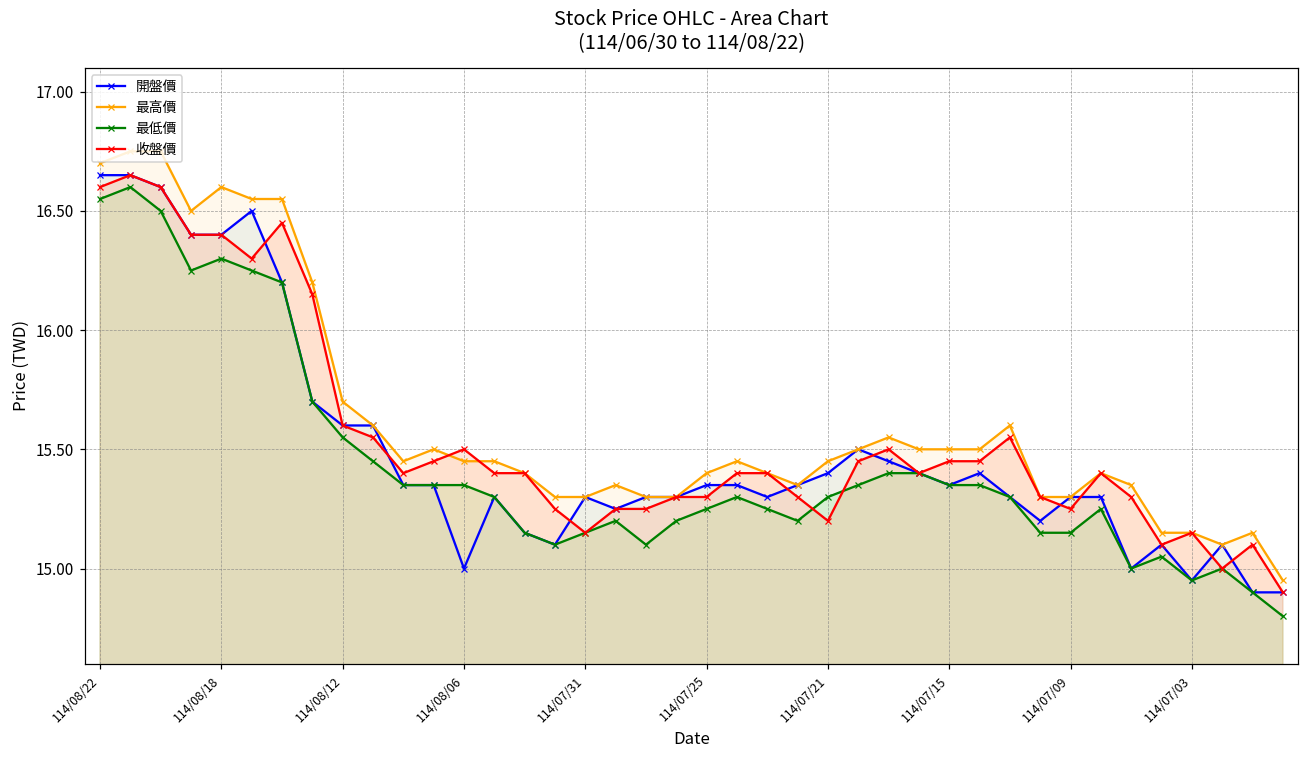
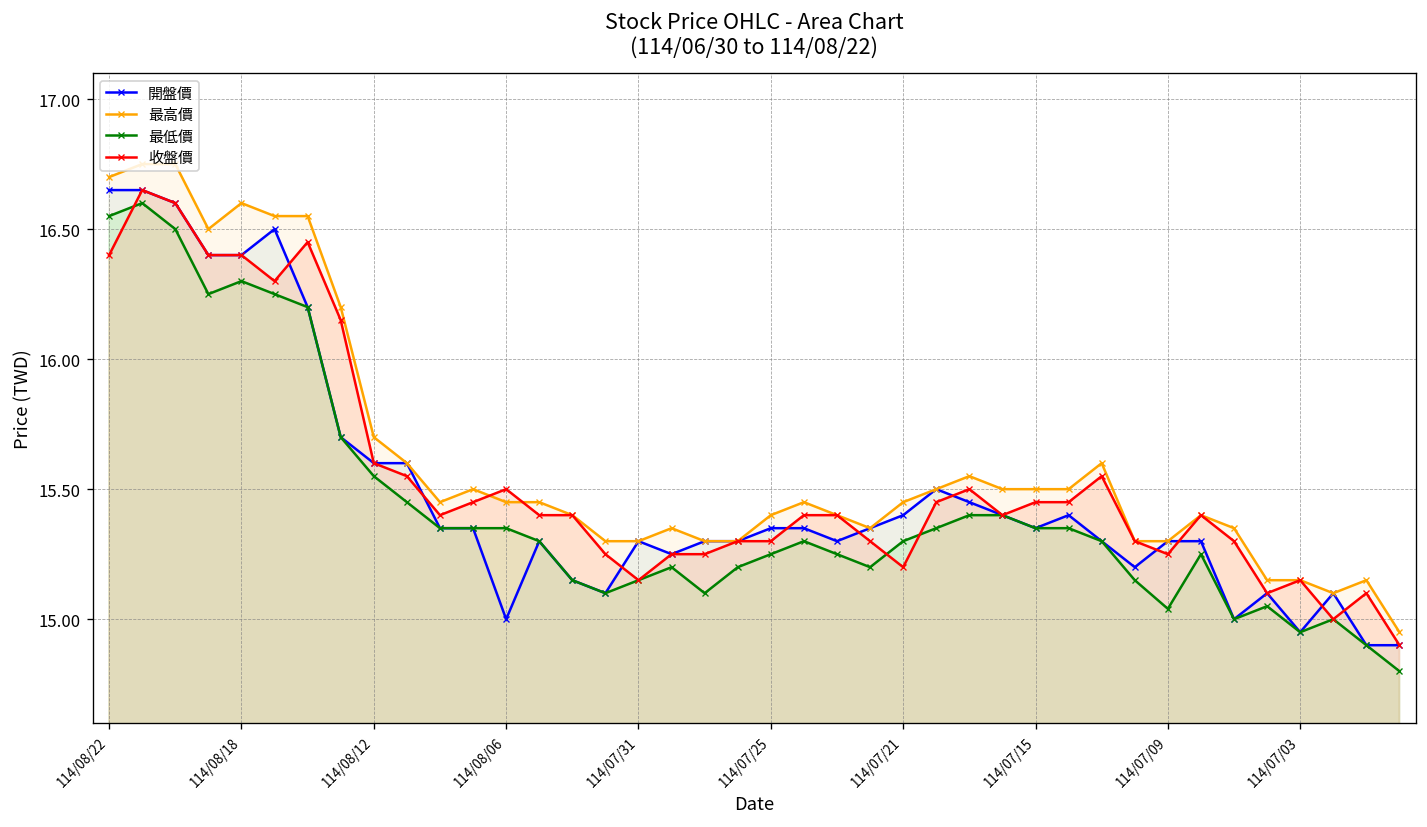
收盤價, 114/08/22: 16.6 -> 16.4
最低價, 114/07/09: 15.15 -> 15.04
